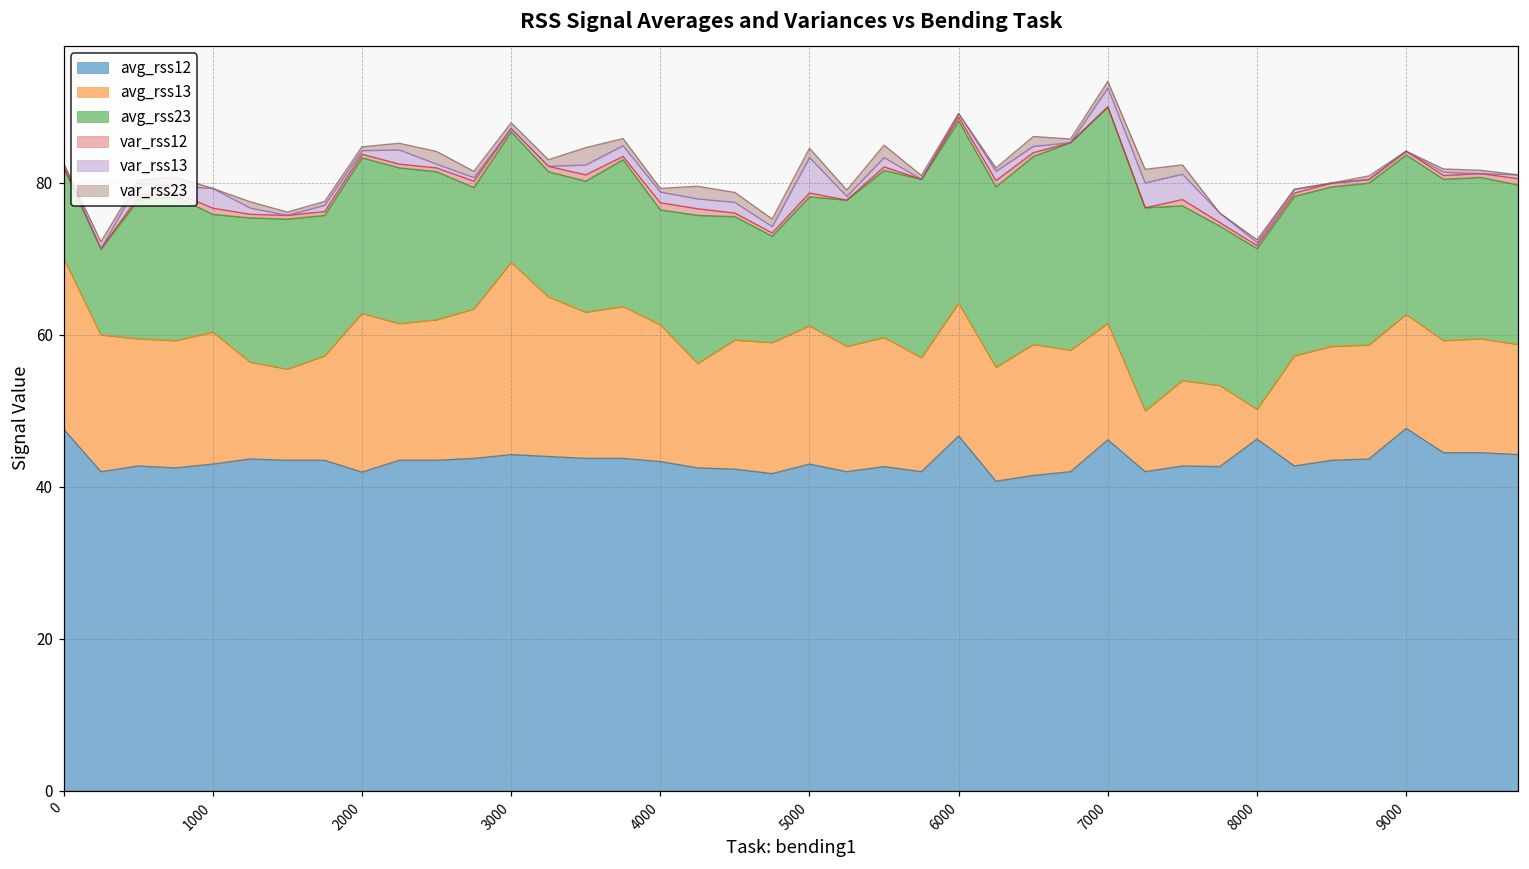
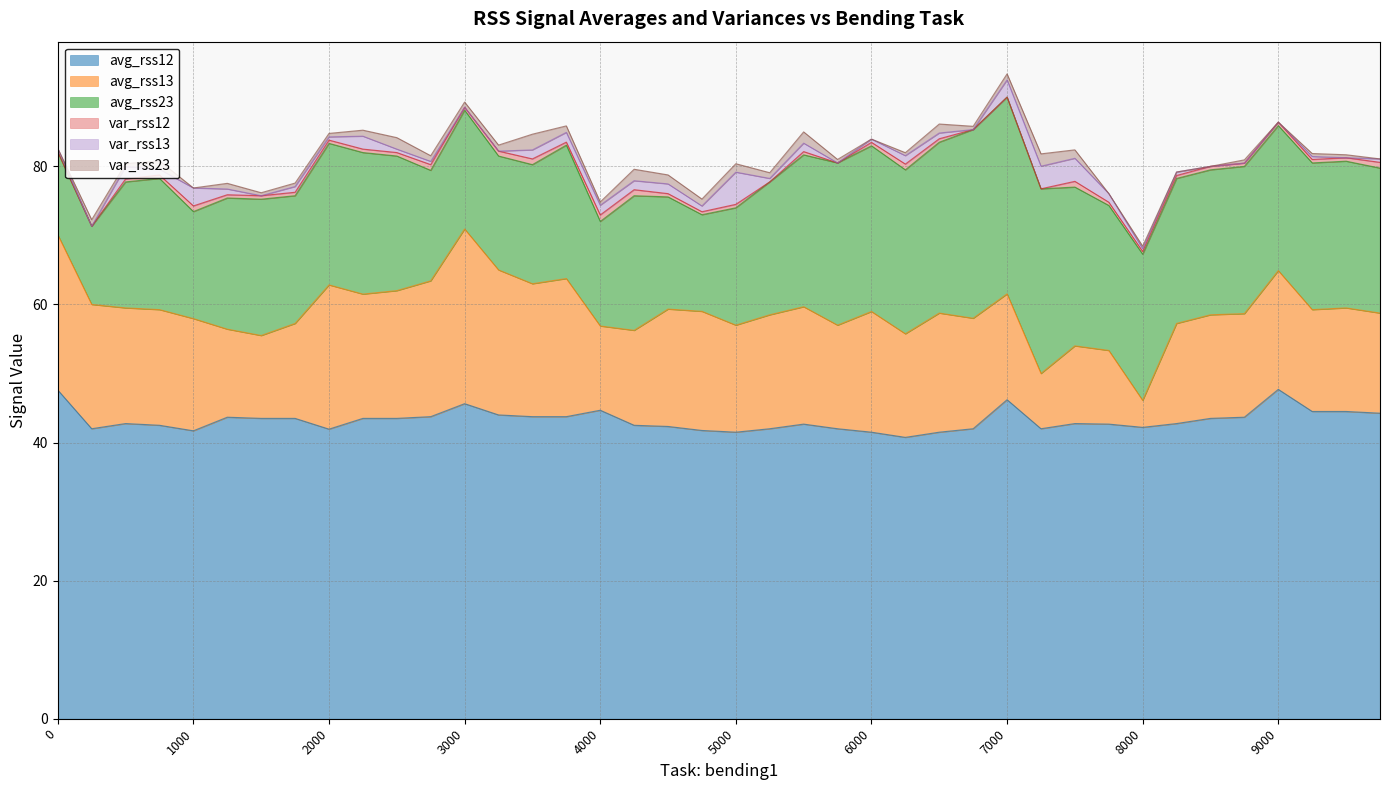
avg_rss12, 1000: 43 -> 42
avg_rss13, 1000: 17 -> 16
avg_rss12, 3000: 44 -> 46
avg_rss12, 4000: 43 -> 45
avg_rss13, 4000: 18 -> 12
avg_rss12, 5000: 43 -> 42
avg_rss13, 5000: 18 -> 16
avg_rss12, 6000: 47 -> 42
avg_rss12, 8000: 46 -> 42
avg_rss13, 9000: 15 -> 17
